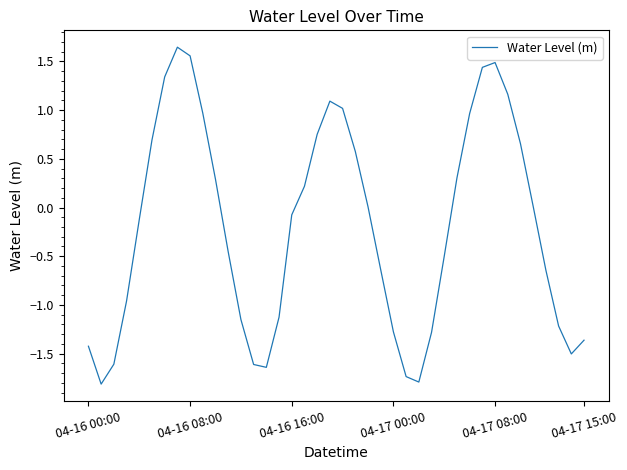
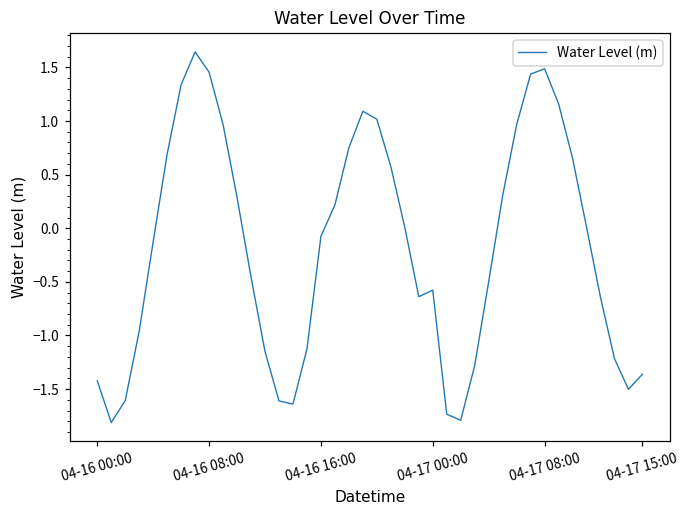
04-16 08:00: 1.6 -> 1.5
04-17 00:00: -1.3 -> -0.6
